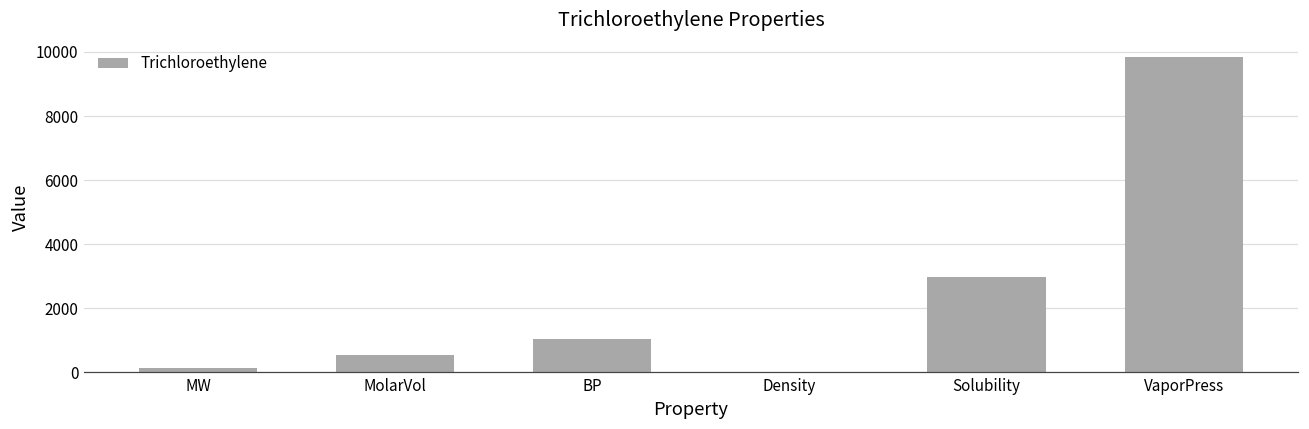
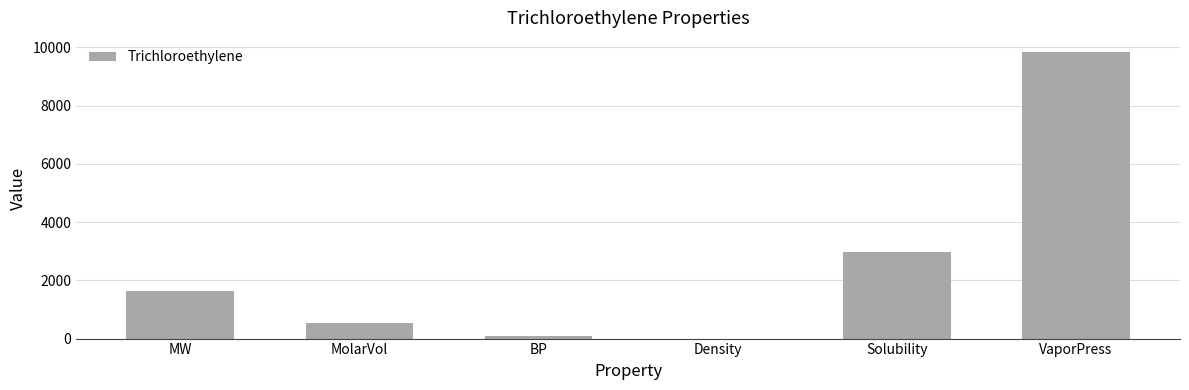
MW: 100 -> 1600
BP: 1000 -> 100
